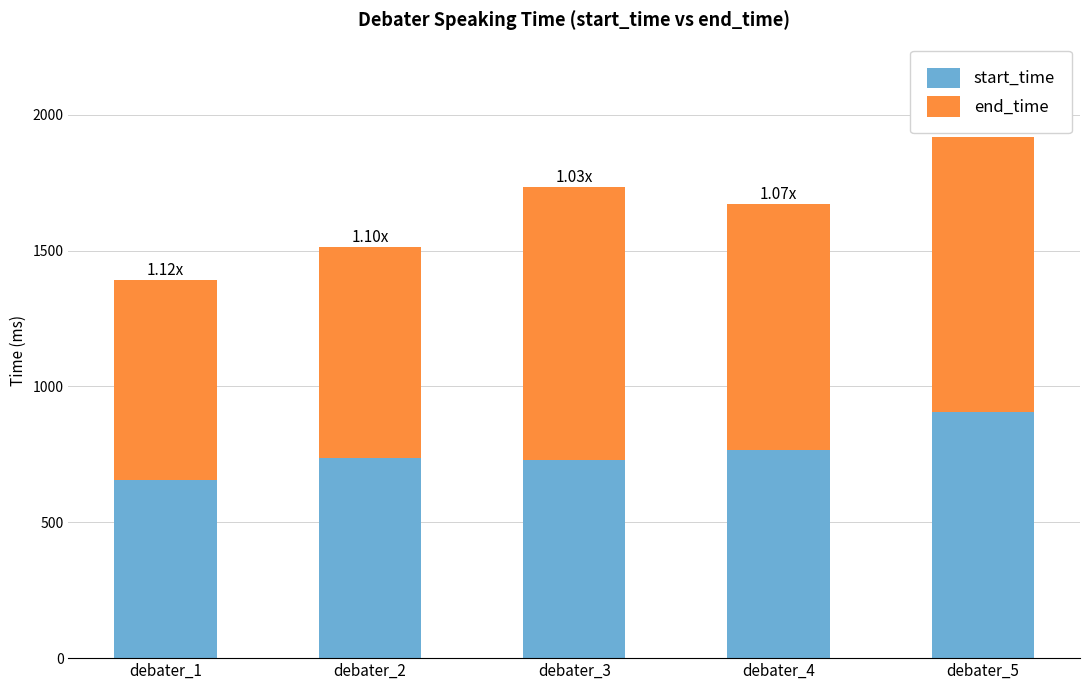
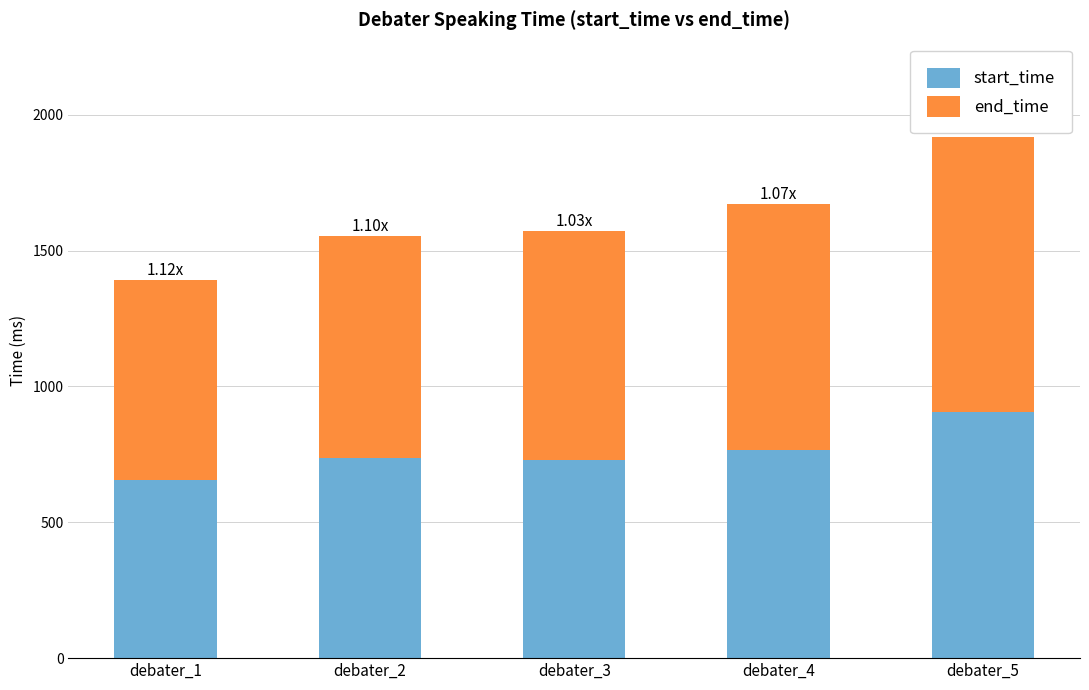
end_time, debater_2: 770 -> 810
end_time, debater_3: 1000 -> 840
